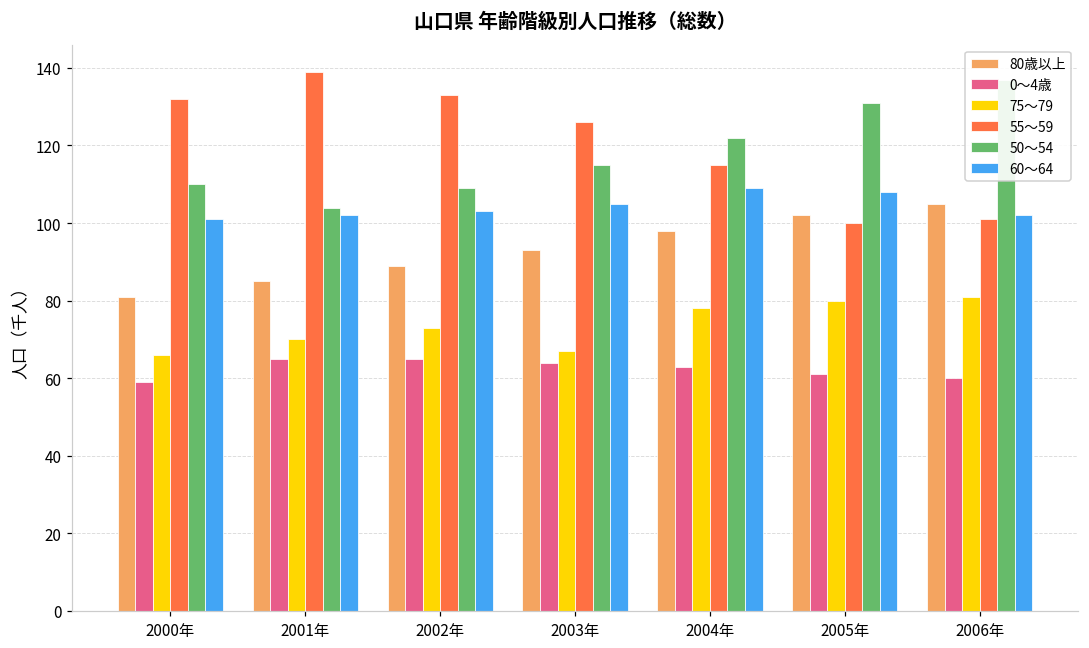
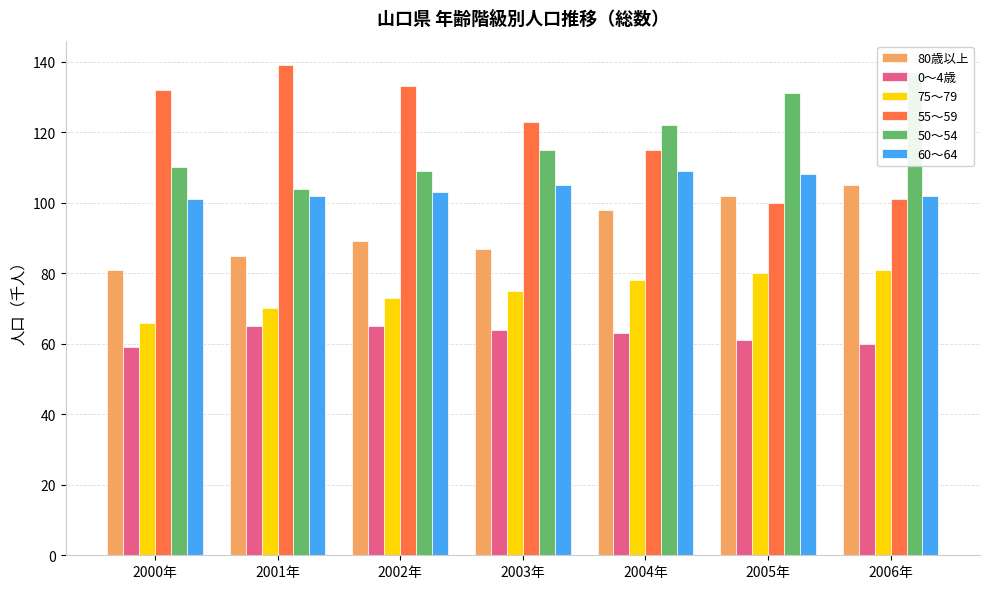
80歳以上, 2003年: 93 -> 87
75～79, 2003年: 67 -> 75
55～59, 2003年: 126 -> 123
